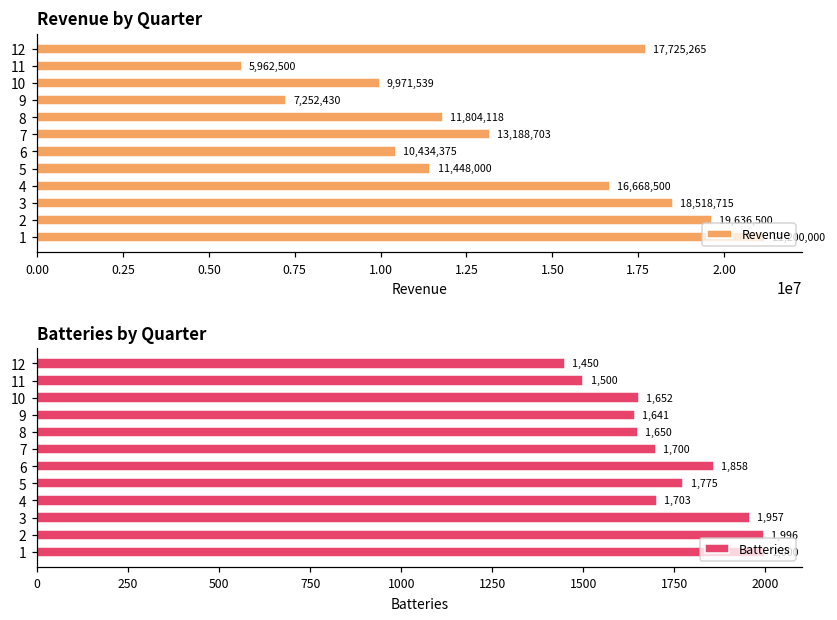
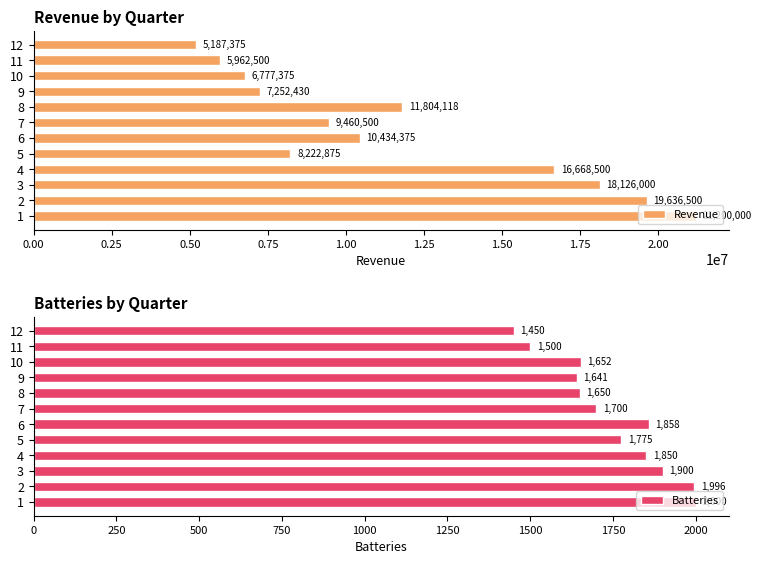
Revenue by Quarter, 12: 17,725,265 -> 5,187,375
Revenue by Quarter, 10: 9,971,539 -> 6,777,375
Revenue by Quarter, 7: 13,188,703 -> 9,460,500
Revenue by Quarter, 5: 11,448,000 -> 8,222,875
Revenue by Quarter, 3: 18,518,715 -> 18,126,000
Batteries by Quarter, 4: 1,703 -> 1,850
Batteries by Quarter, 3: 1,957 -> 1,900
